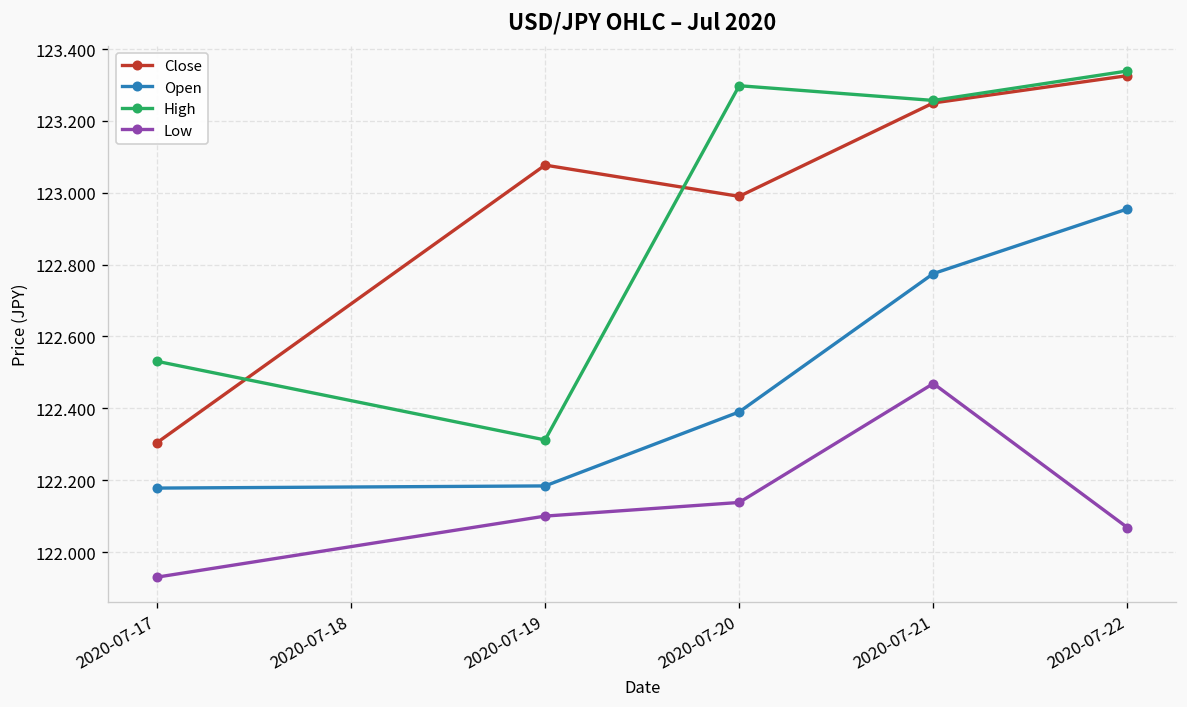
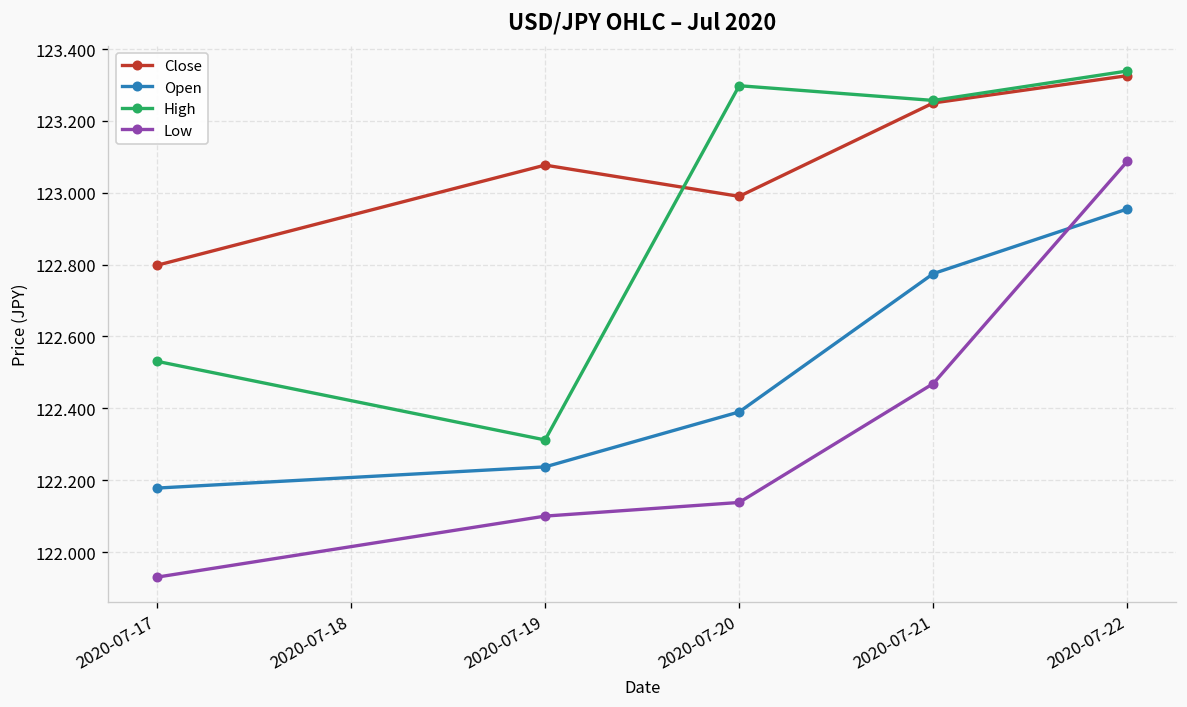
Close, 2020-07-17: 122.30 -> 122.80
Open, 2020-07-19: 122.18 -> 122.24
Low, 2020-07-22: 122.07 -> 123.09
